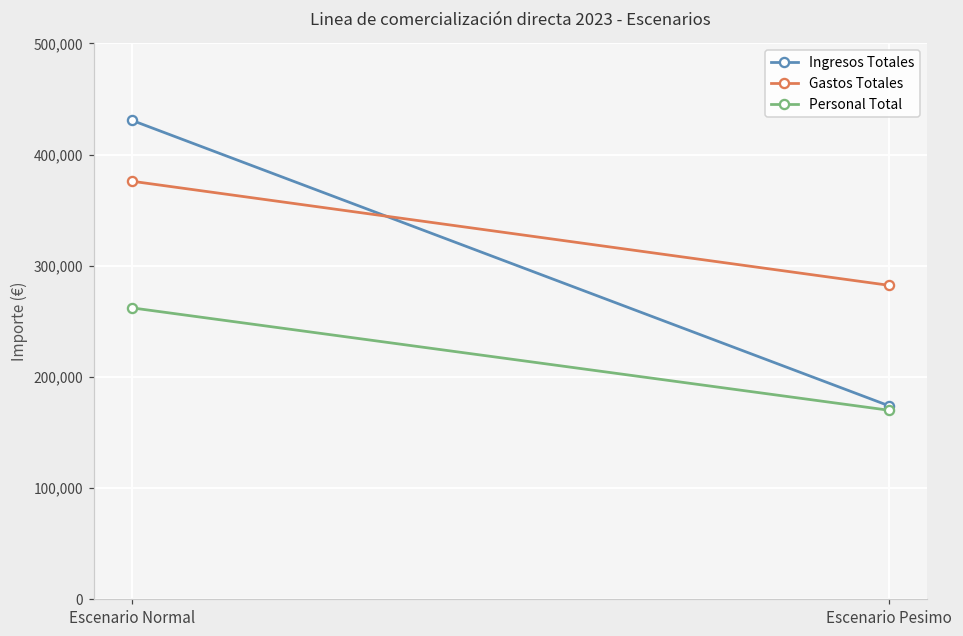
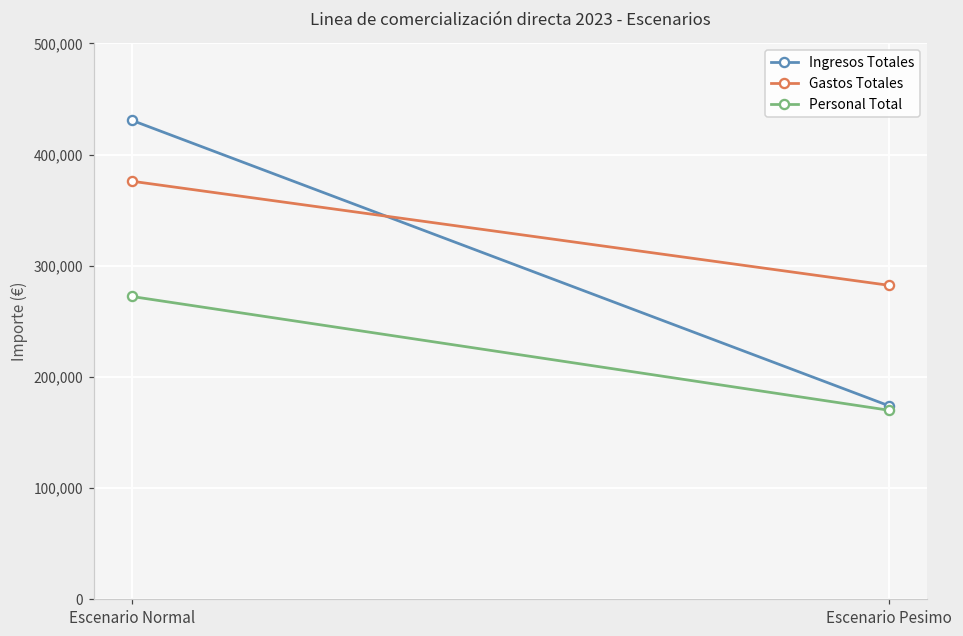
Personal Total, Escenario Normal: 262,000 -> 272,000
